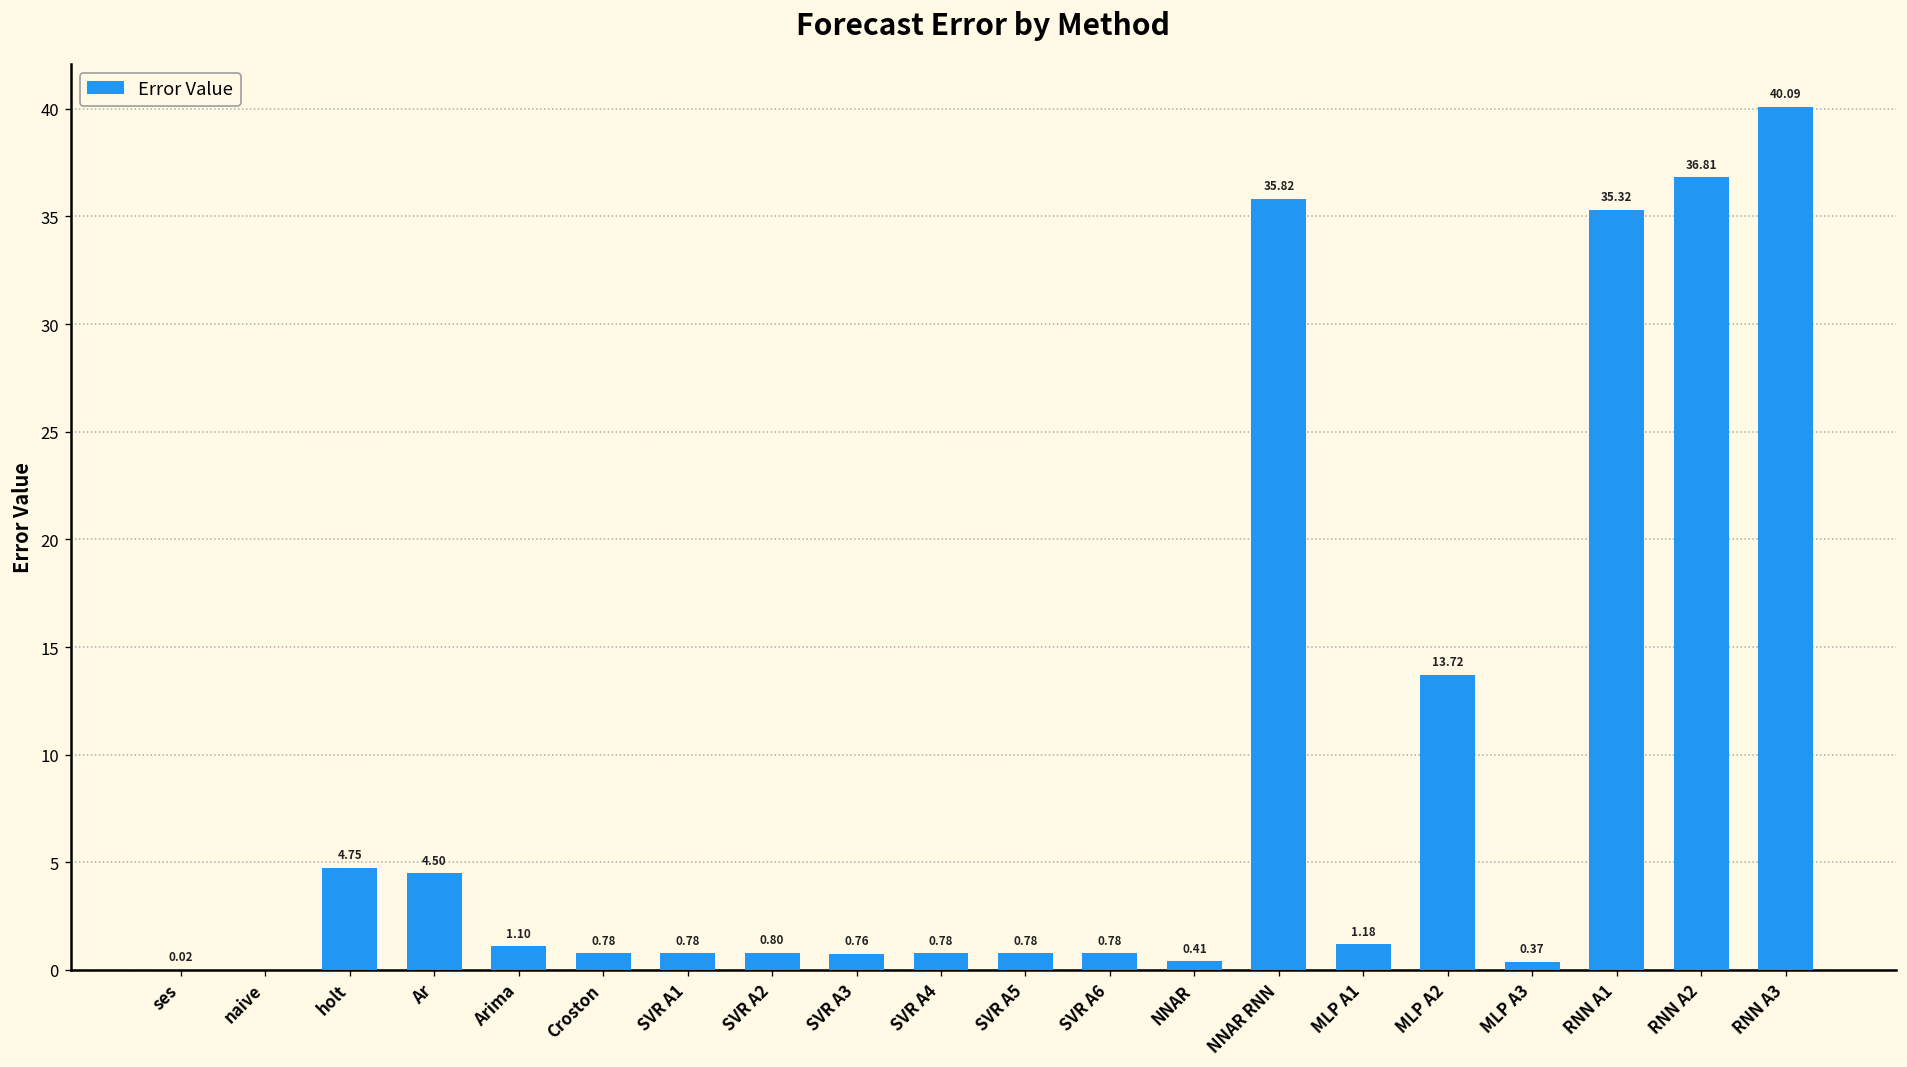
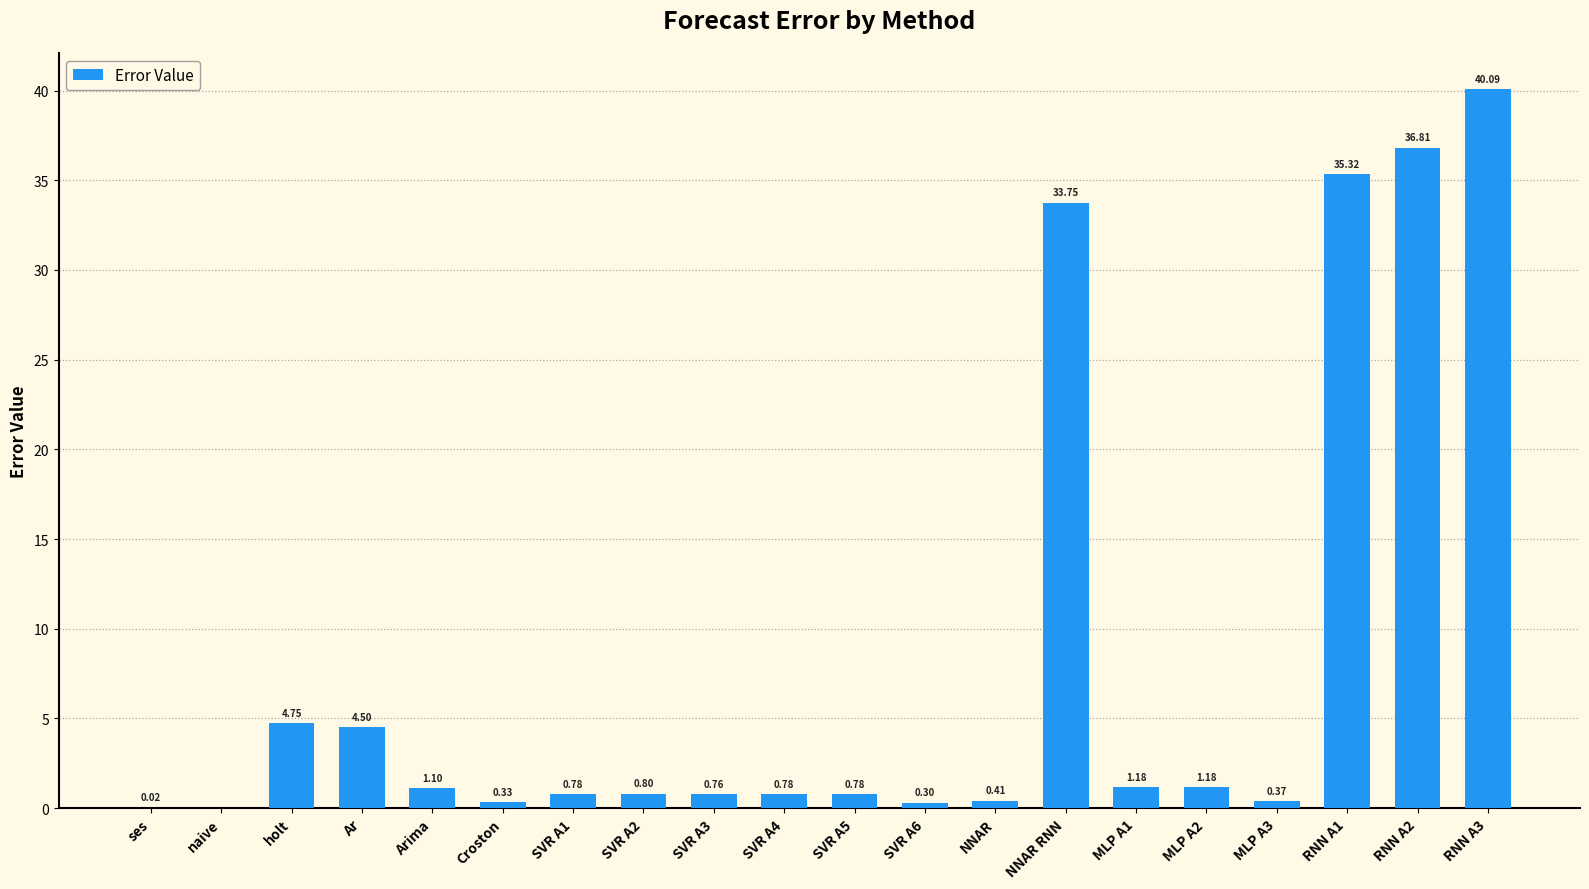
Croston: 0.78 -> 0.33
SVR A6: 0.78 -> 0.30
NNAR RNN: 35.82 -> 33.75
MLP A2: 13.72 -> 1.18
